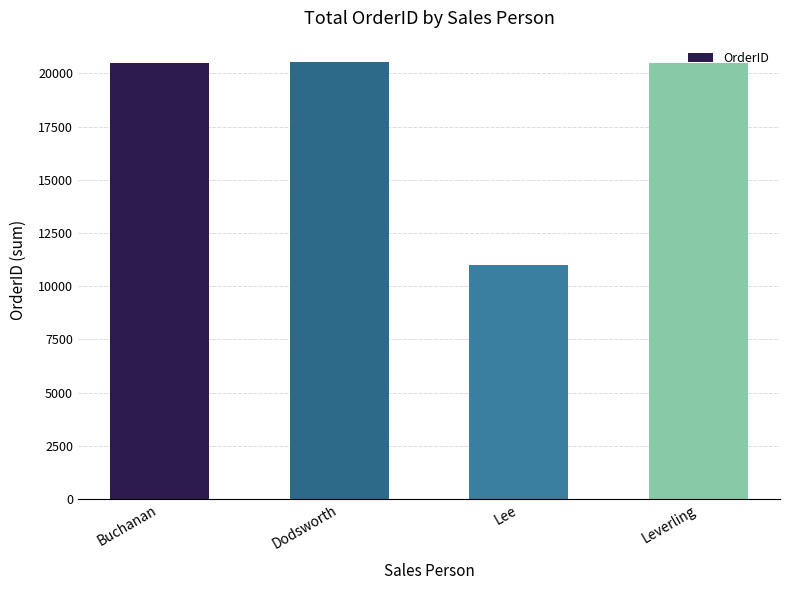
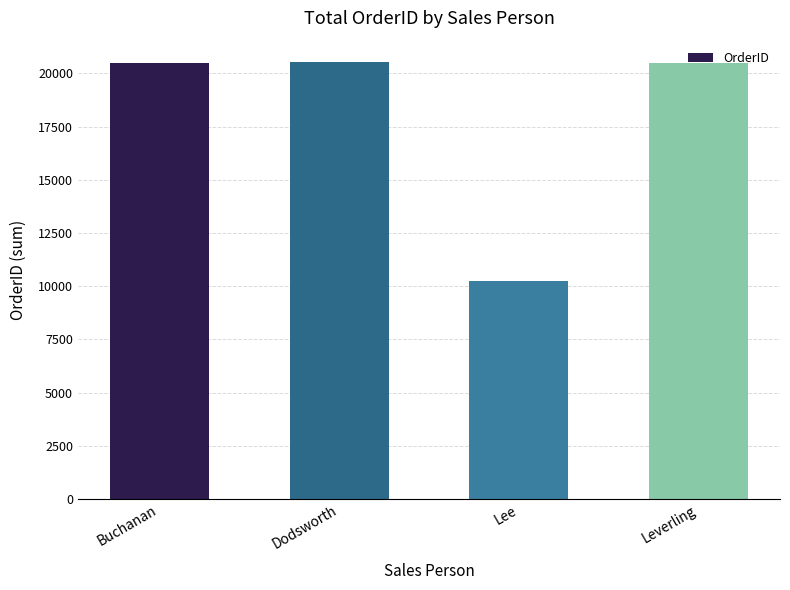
Lee: 11000 -> 10300
